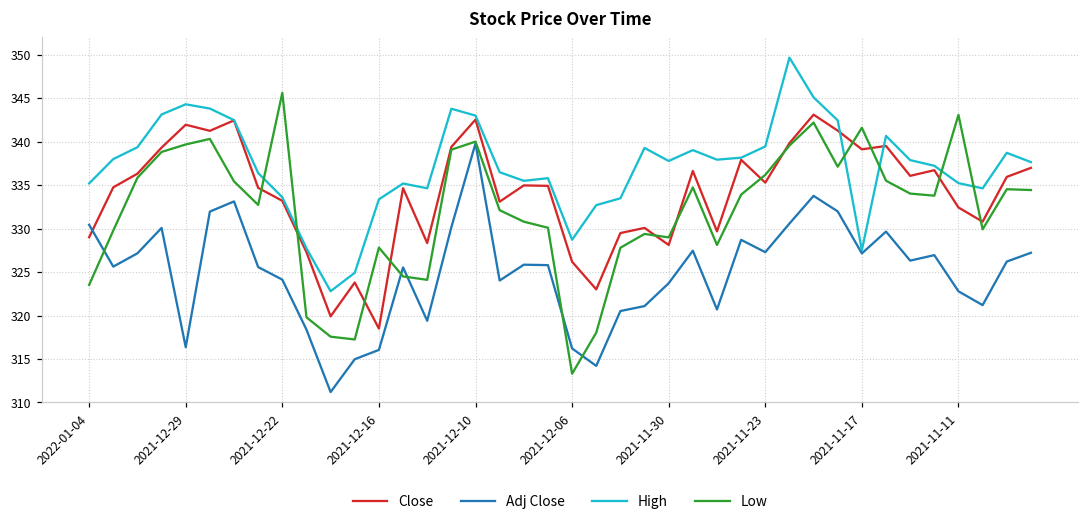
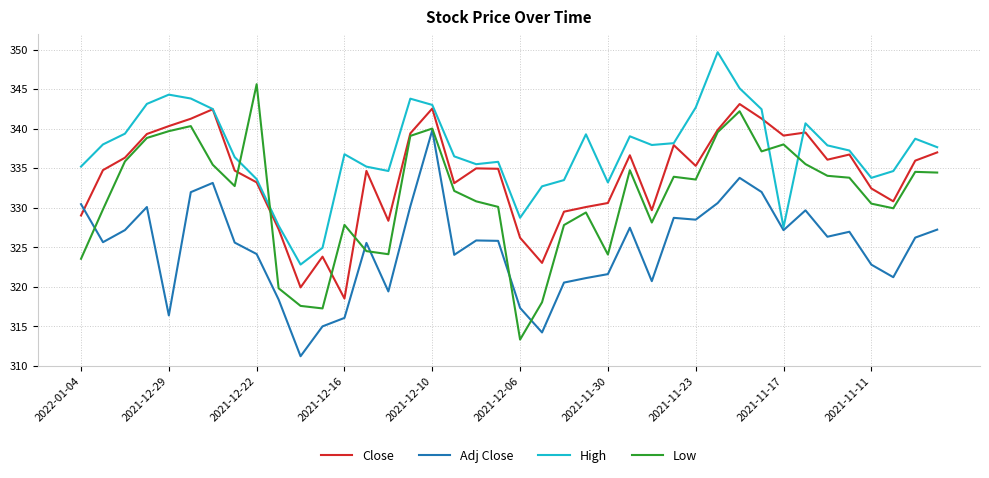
Close, 2021-12-29: 342 -> 340
High, 2021-12-16: 333 -> 337
Adj Close, 2021-12-06: 316 -> 317
Close, 2021-11-30: 328 -> 331
Adj Close, 2021-11-30: 324 -> 322
High, 2021-11-30: 338 -> 333
Low, 2021-11-30: 329 -> 324
Adj Close, 2021-11-23: 327 -> 328
High, 2021-11-23: 339 -> 343
Low, 2021-11-23: 336 -> 334
Low, 2021-11-17: 342 -> 338
High, 2021-11-11: 335 -> 334
Low, 2021-11-11: 343 -> 331
